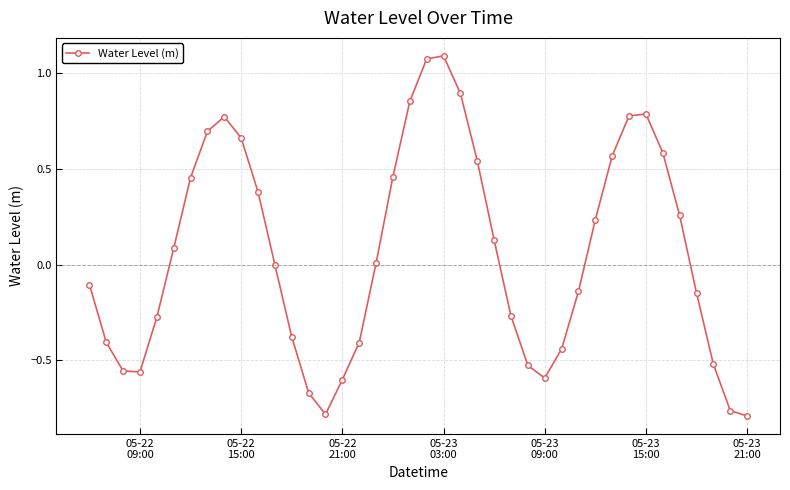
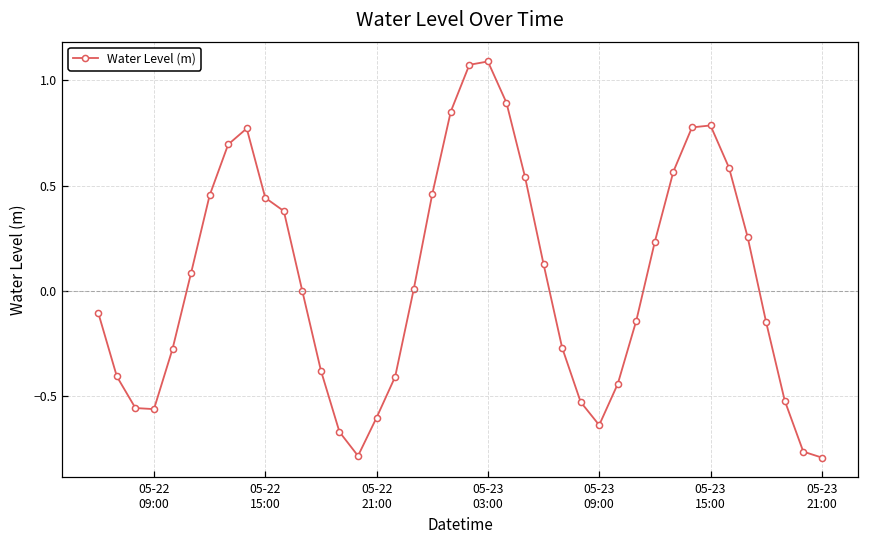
05-22 15:00: 0.66 -> 0.44
05-23 09:00: -0.59 -> -0.64
